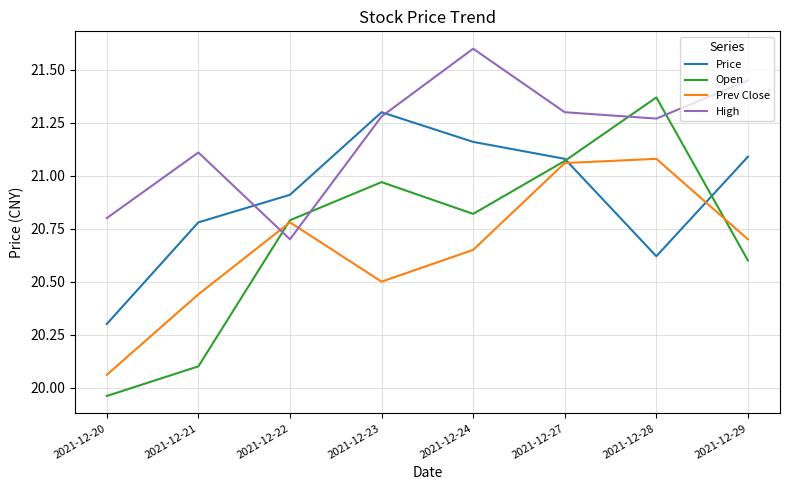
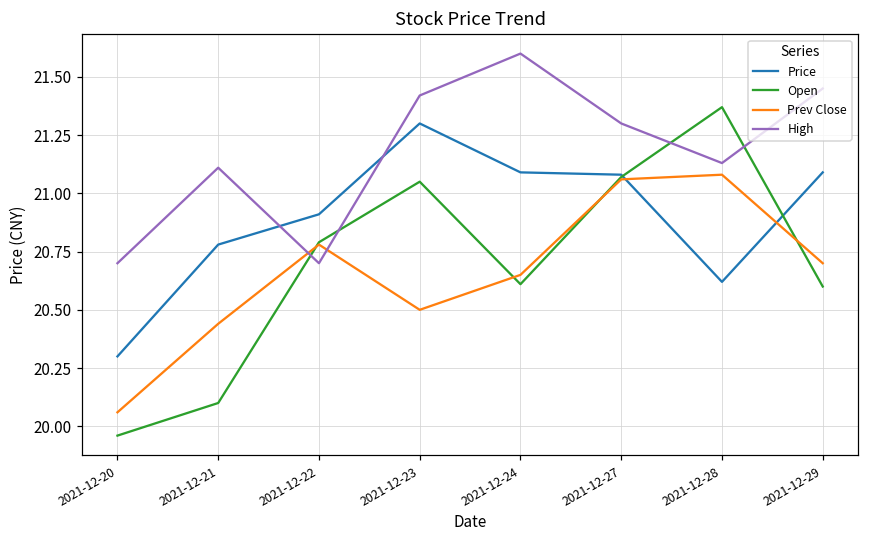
High, 2021-12-20: 20.8 -> 20.7
Open, 2021-12-23: 20.97 -> 21.05
High, 2021-12-23: 21.28 -> 21.42
Price, 2021-12-24: 21.16 -> 21.09
Open, 2021-12-24: 20.82 -> 20.61
High, 2021-12-28: 21.27 -> 21.13
